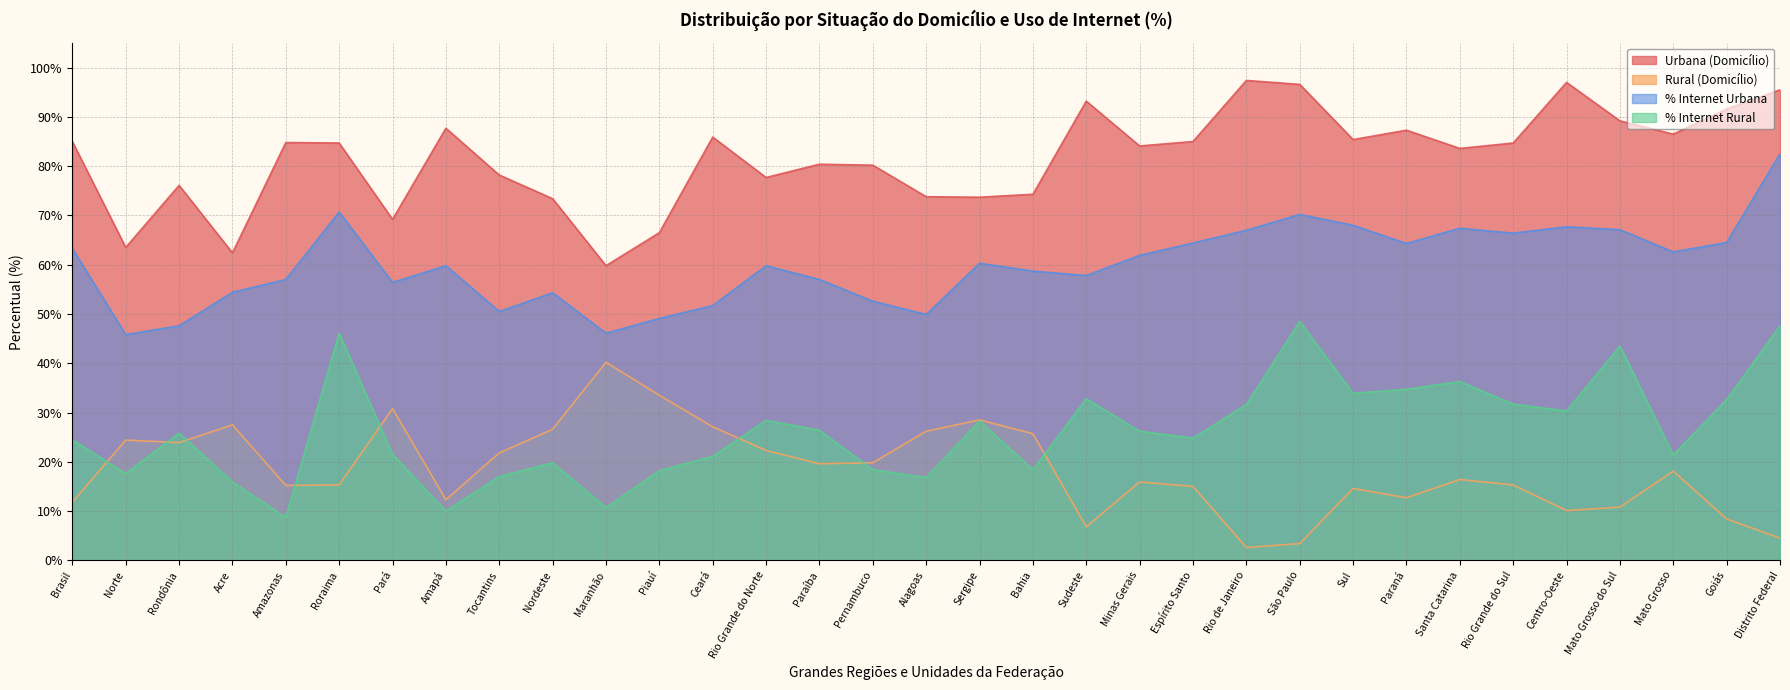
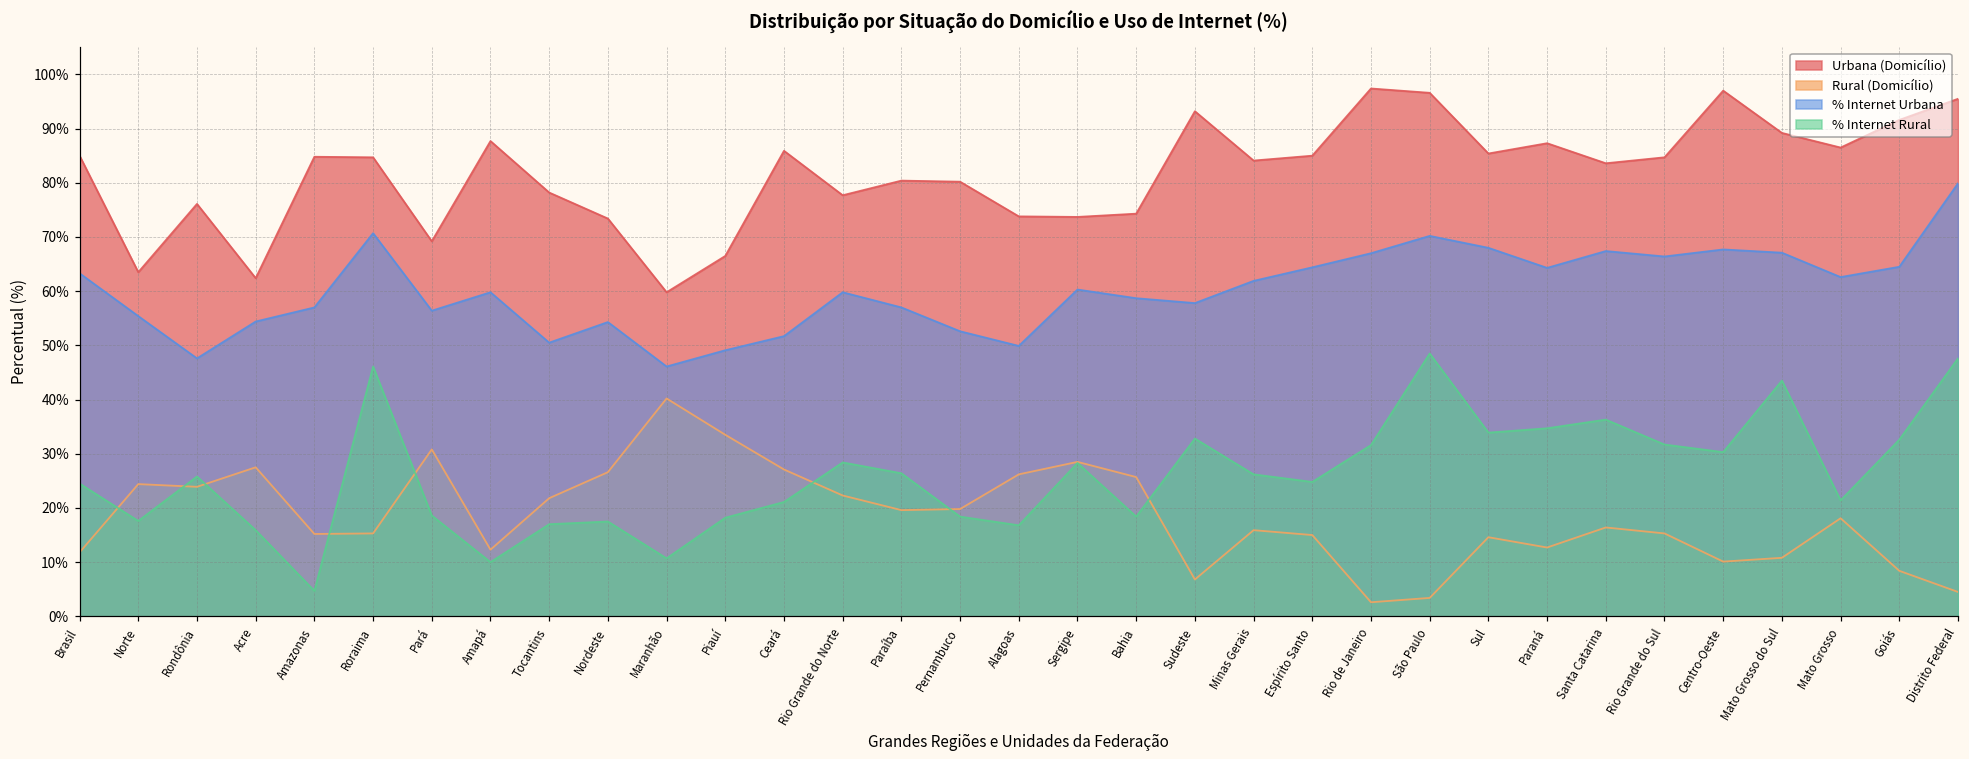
% Internet Urbana, Norte: 46% -> 55%
% Internet Rural, Amazonas: 9% -> 5%
% Internet Rural, Pará: 22% -> 19%
% Internet Rural, Nordeste: 20% -> 18%
% Internet Urbana, Distrito Federal: 83% -> 80%
